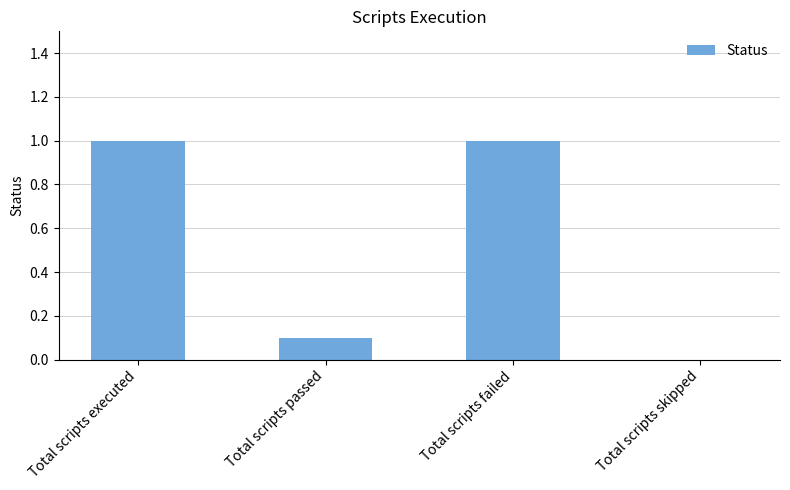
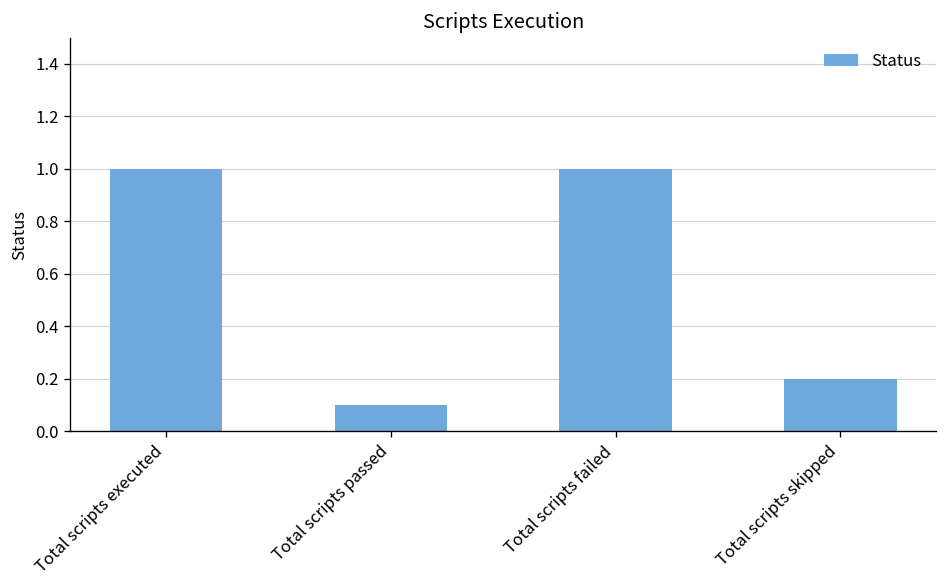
Total scripts skipped: 0.0 -> 0.2
